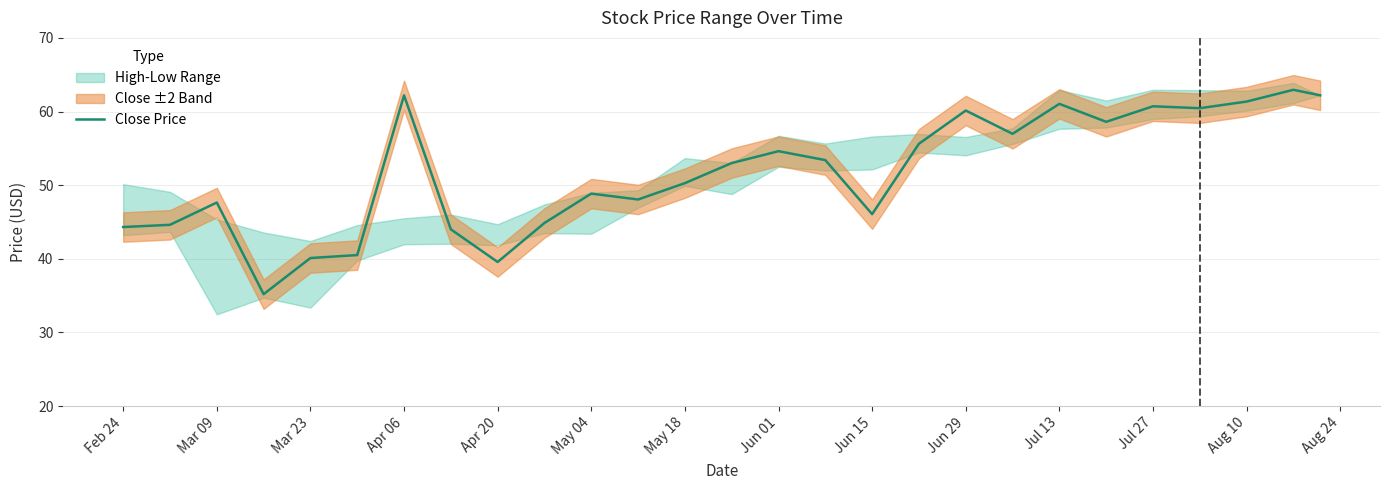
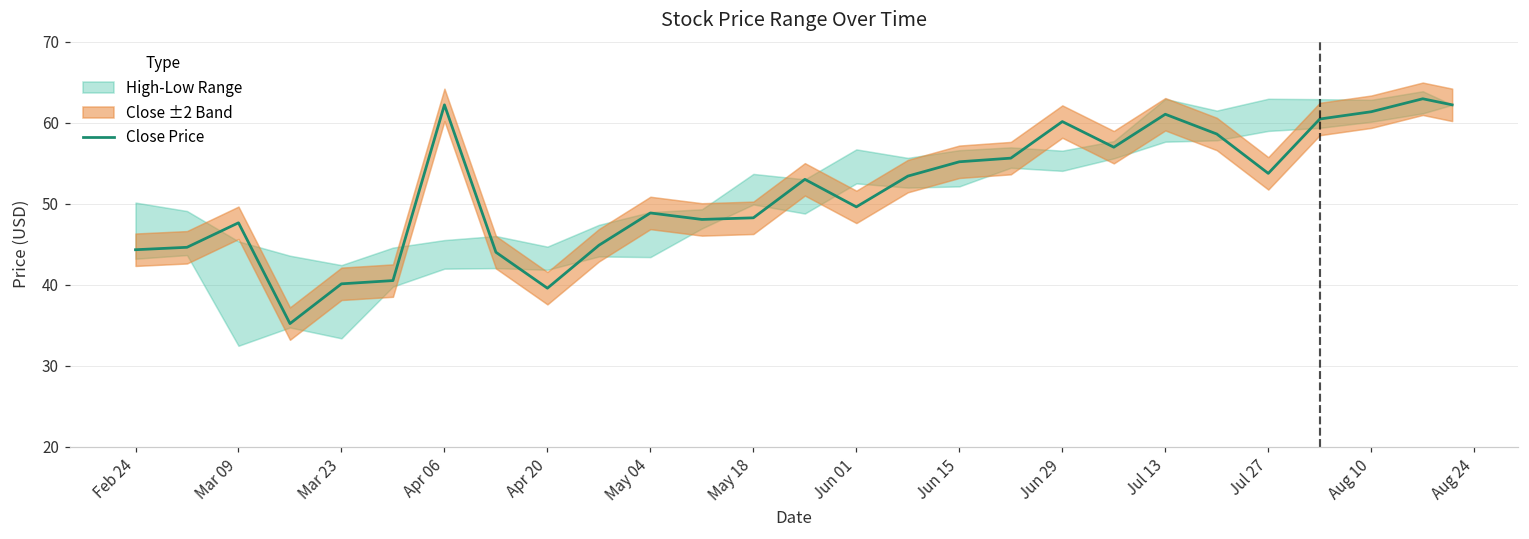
Close Price, May 18: 50 -> 48
Close Price, Jun 01: 55 -> 50
Close Price, Jun 15: 46 -> 55
Close Price, Jul 27: 61 -> 54
